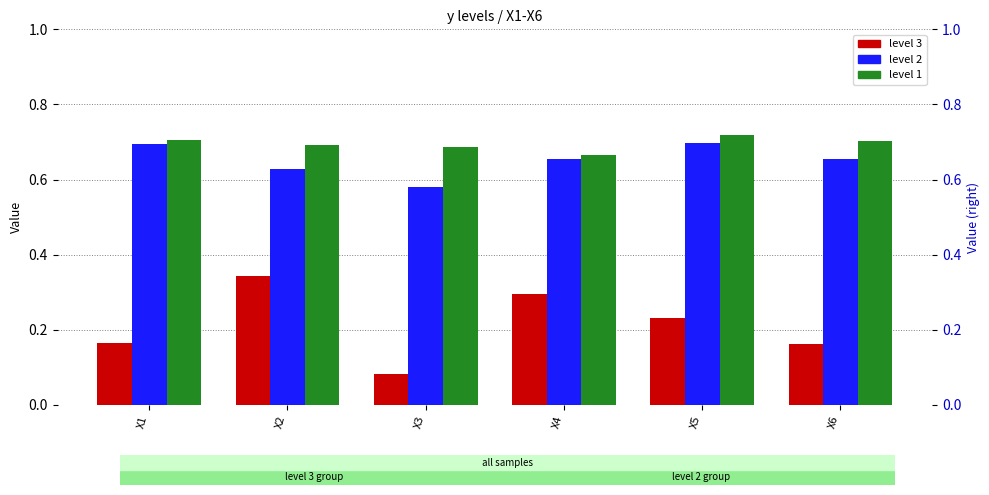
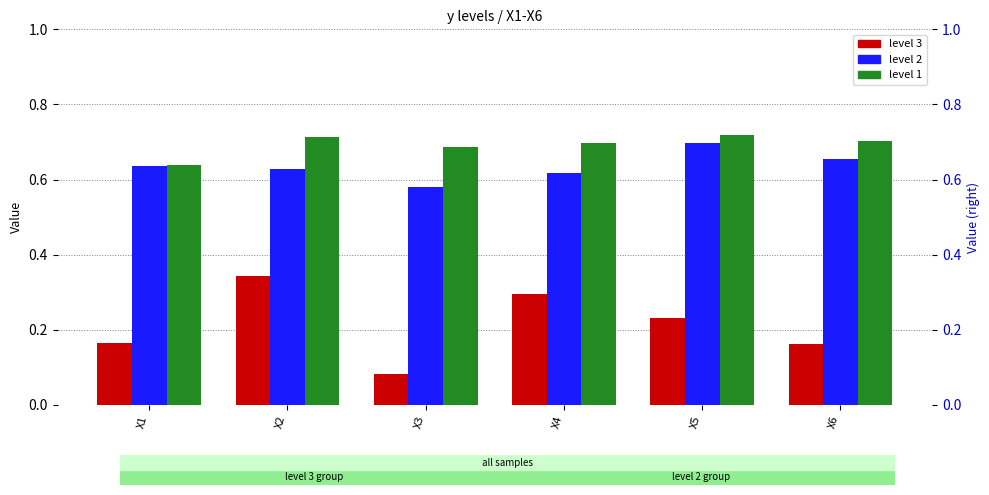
level 2, X1: 0.70 -> 0.64
level 1, X1: 0.71 -> 0.64
level 1, X2: 0.69 -> 0.71
level 2, X4: 0.66 -> 0.62
level 1, X4: 0.67 -> 0.70
